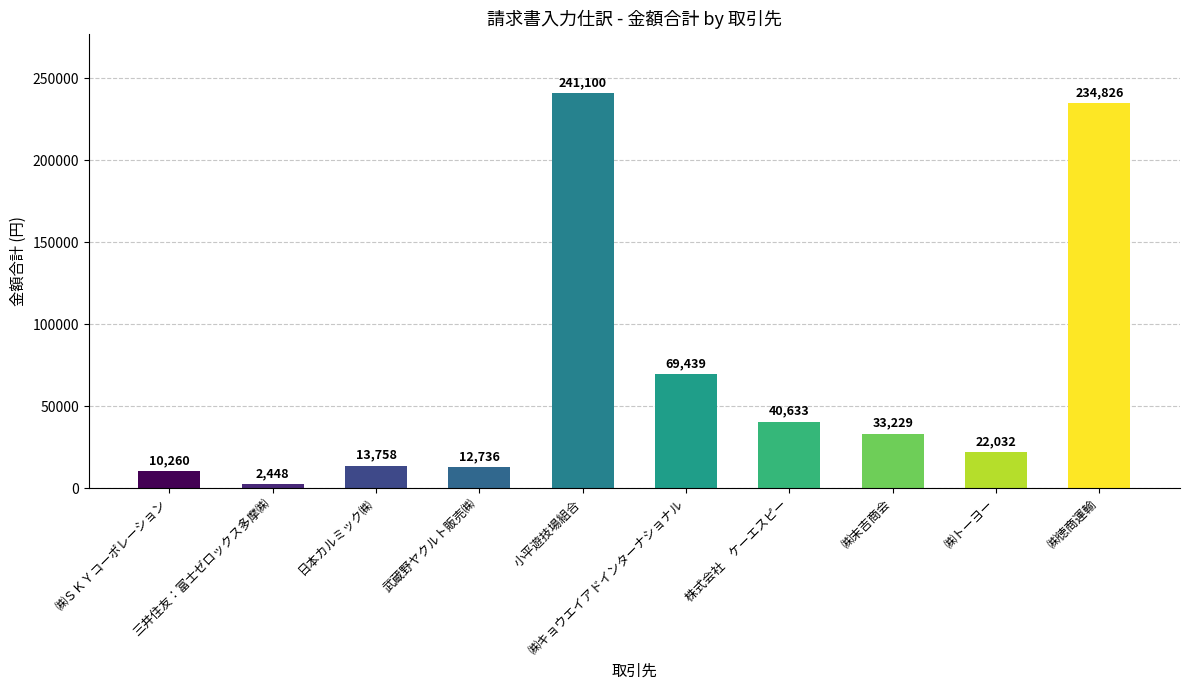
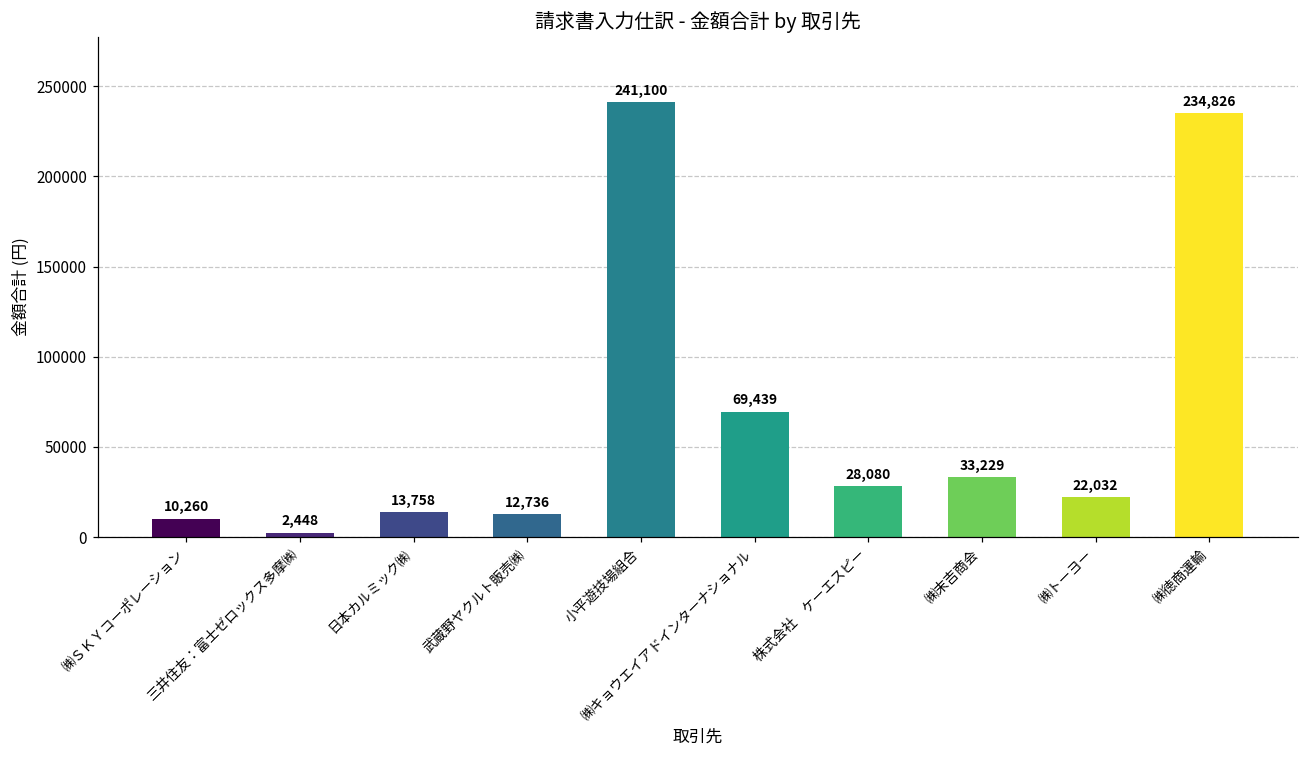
株式会社 ケーエスピー: 40,633 -> 28,080
